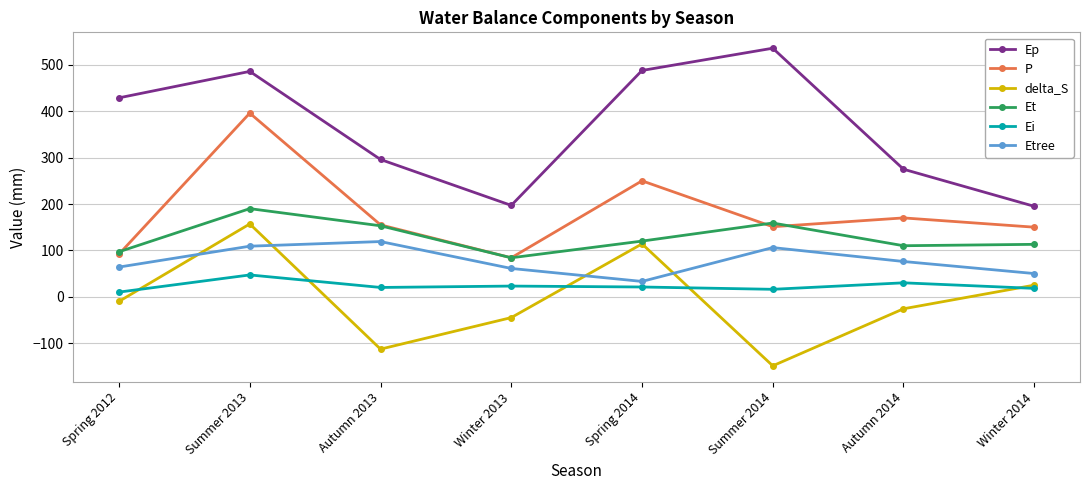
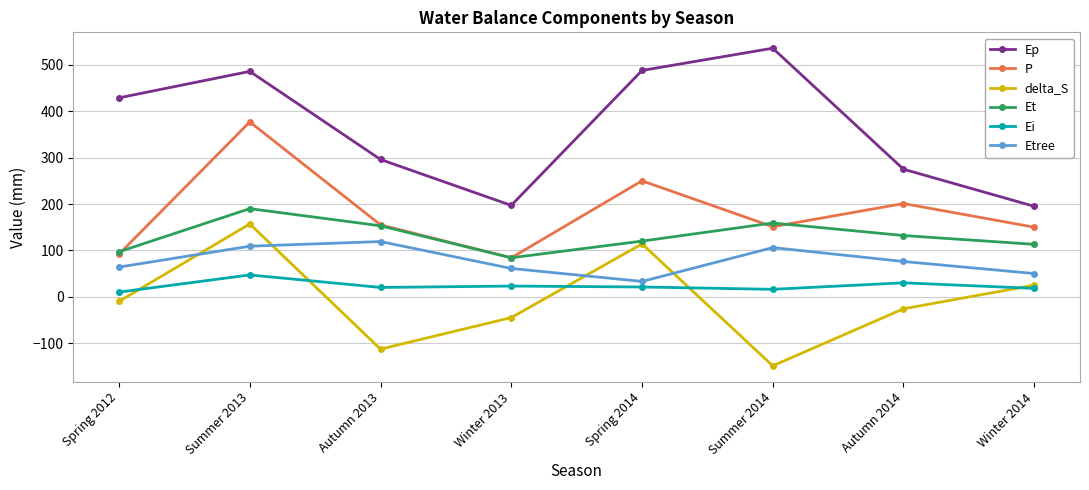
P, Summer 2013: 400 -> 380
P, Autumn 2014: 170 -> 200
Et, Autumn 2014: 110 -> 130
